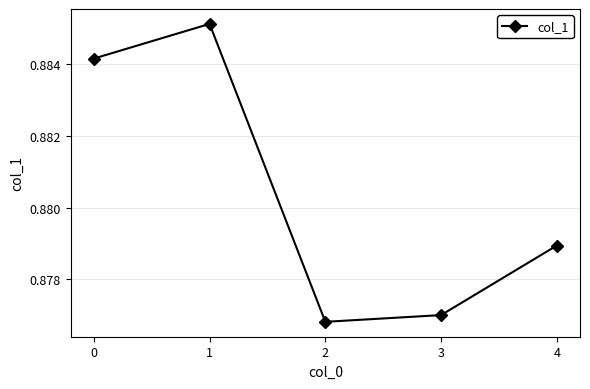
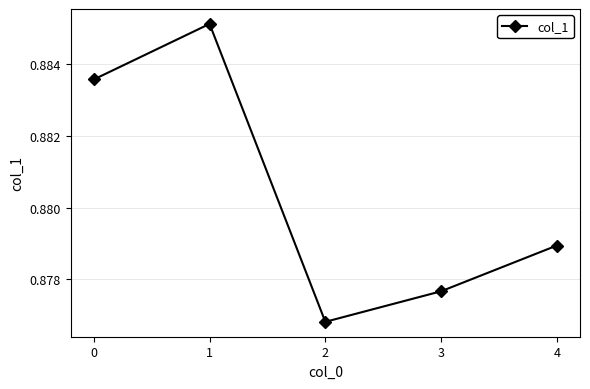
0: 0.8842 -> 0.8836
3: 0.8770 -> 0.8777
